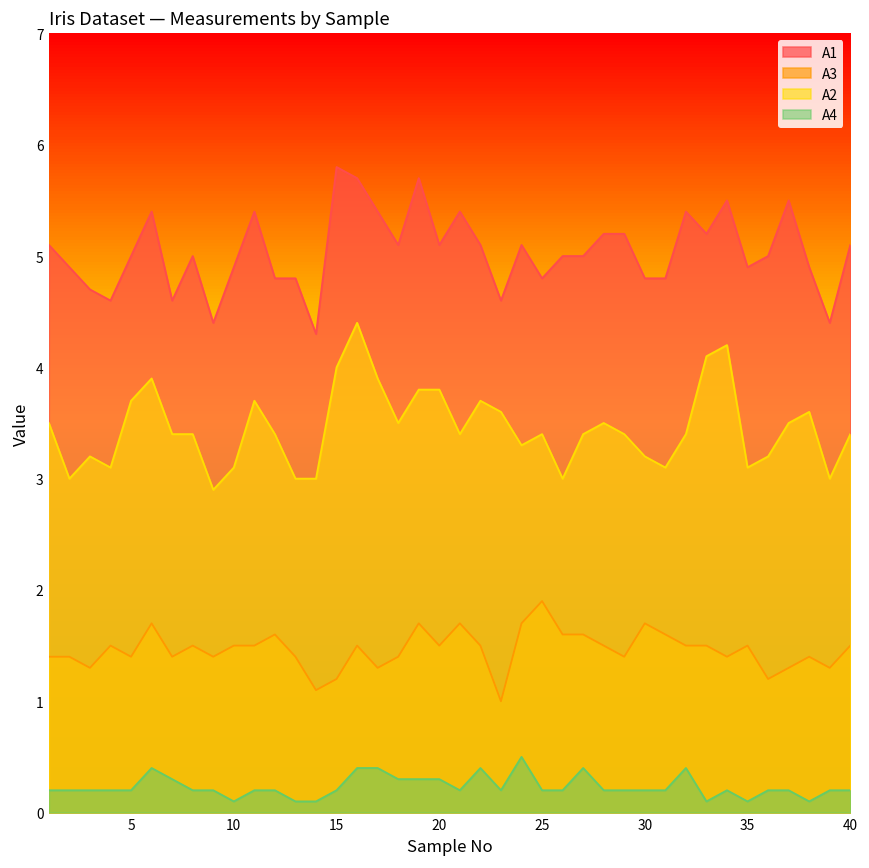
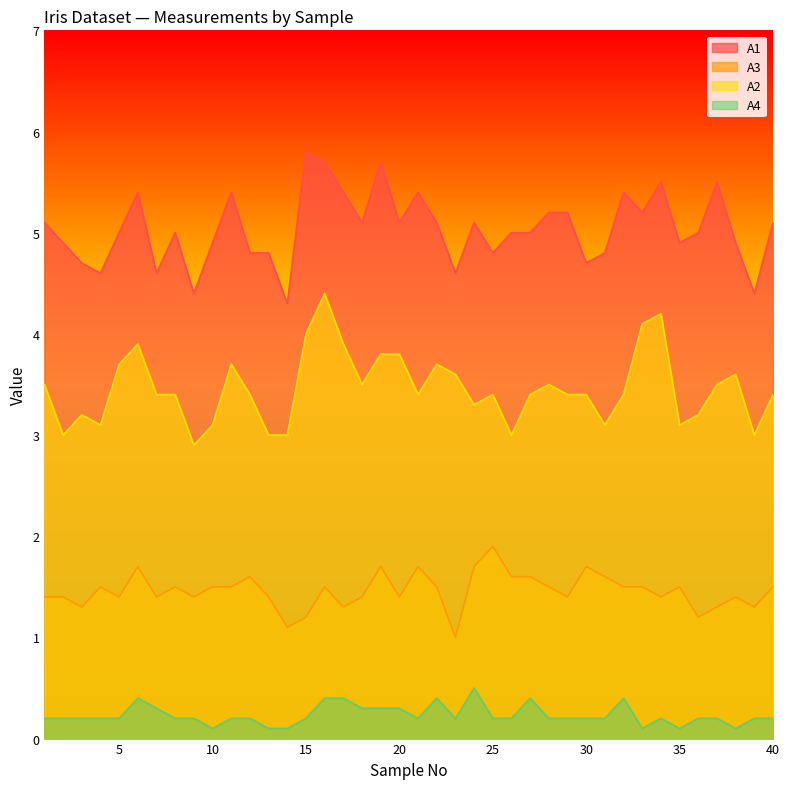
A3, 20: 1.5 -> 1.4
A1, 30: 4.8 -> 4.7
A2, 30: 3.2 -> 3.4
